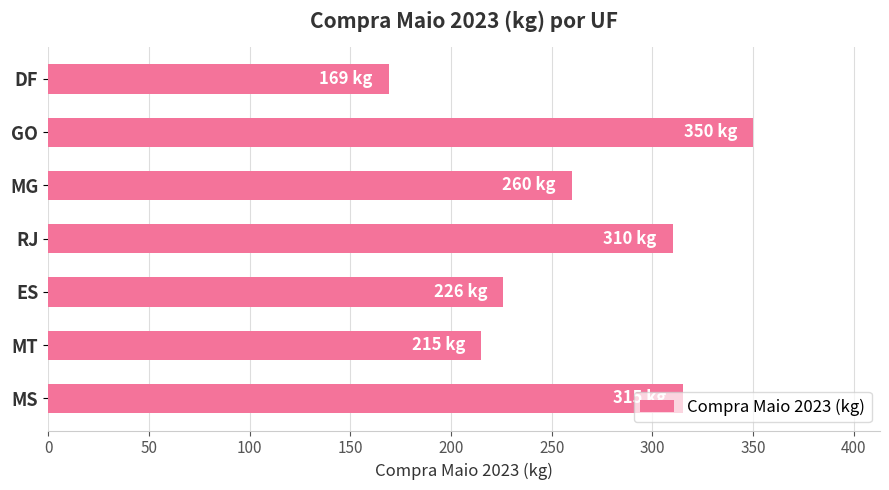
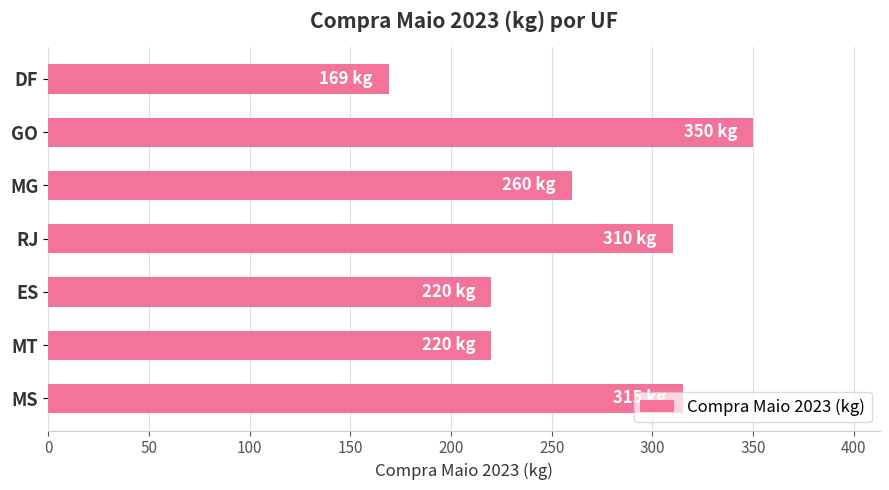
ES: 226 -> 220
MT: 215 -> 220
